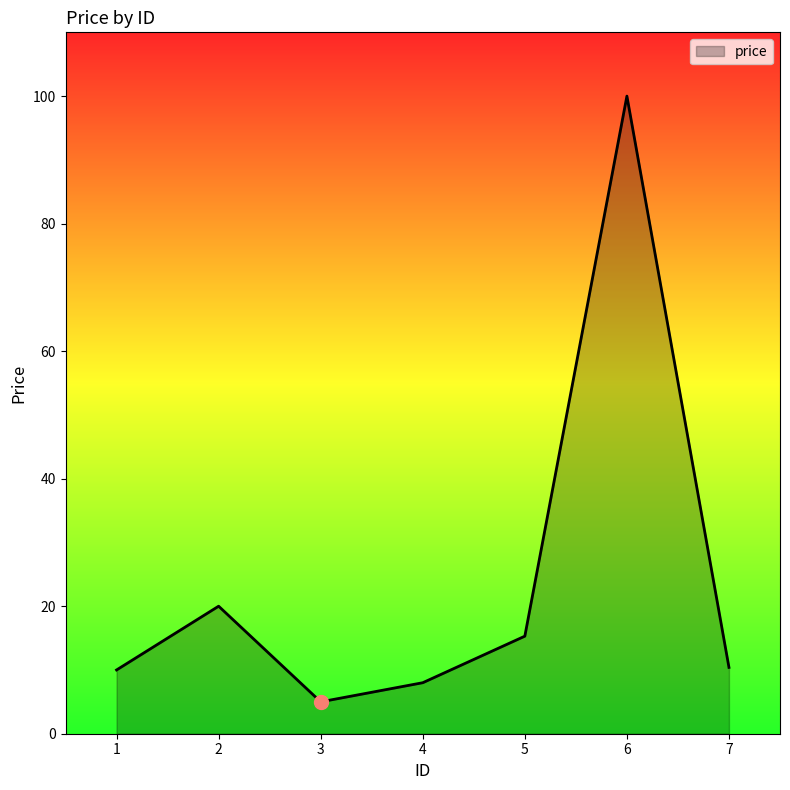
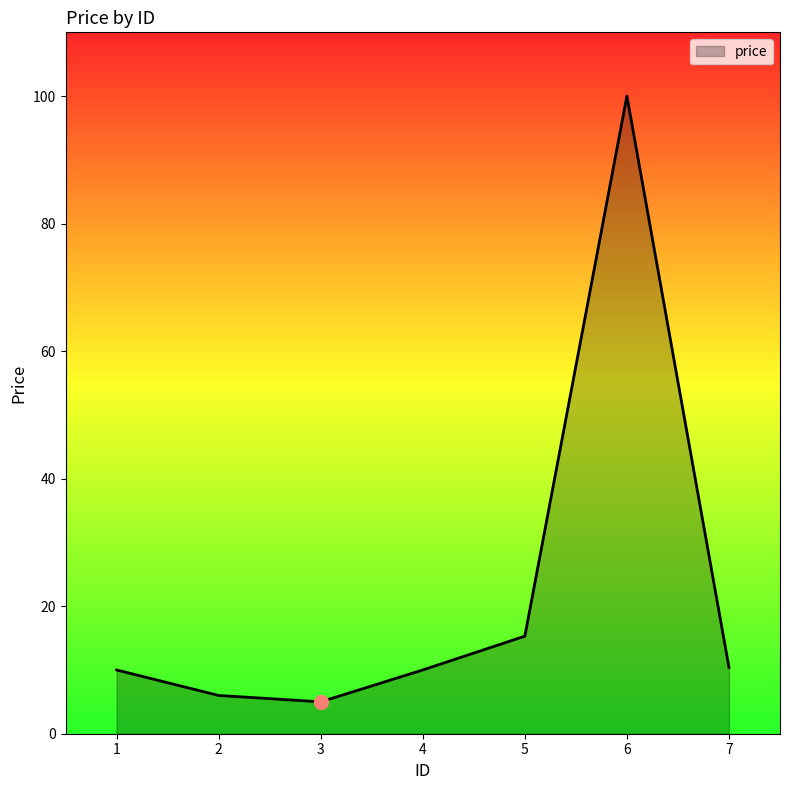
price, 2: 20 -> 6
price, 4: 8 -> 10
